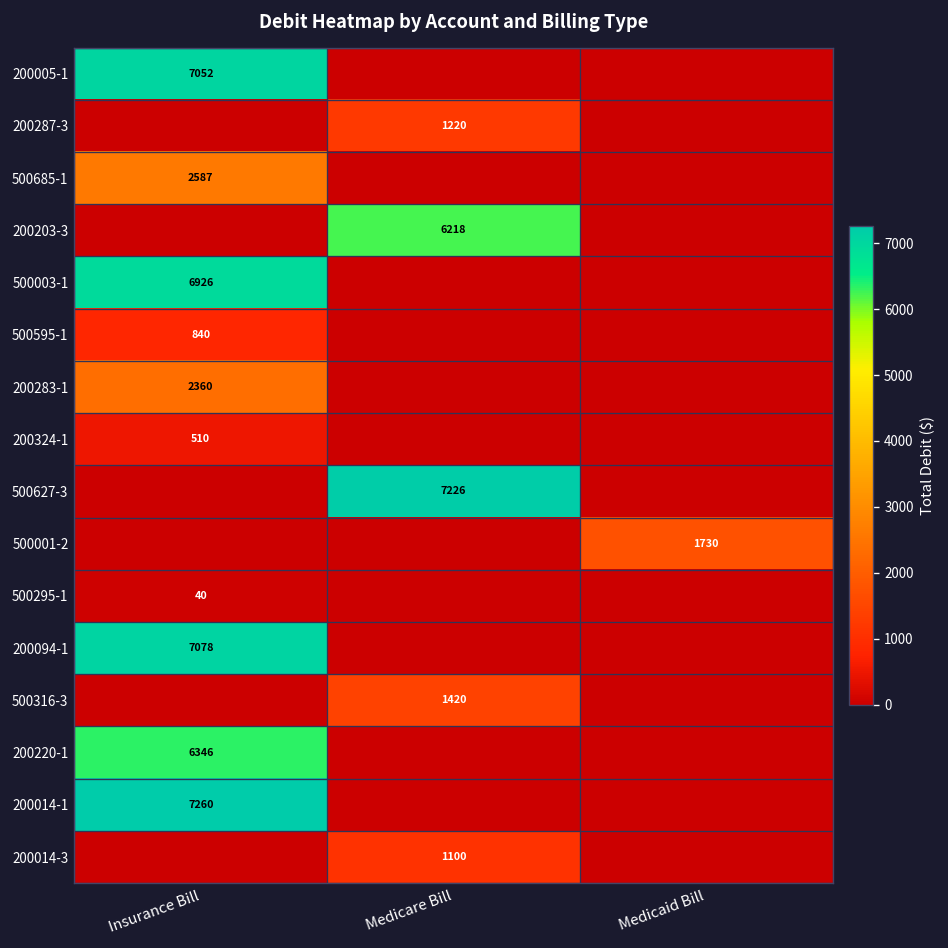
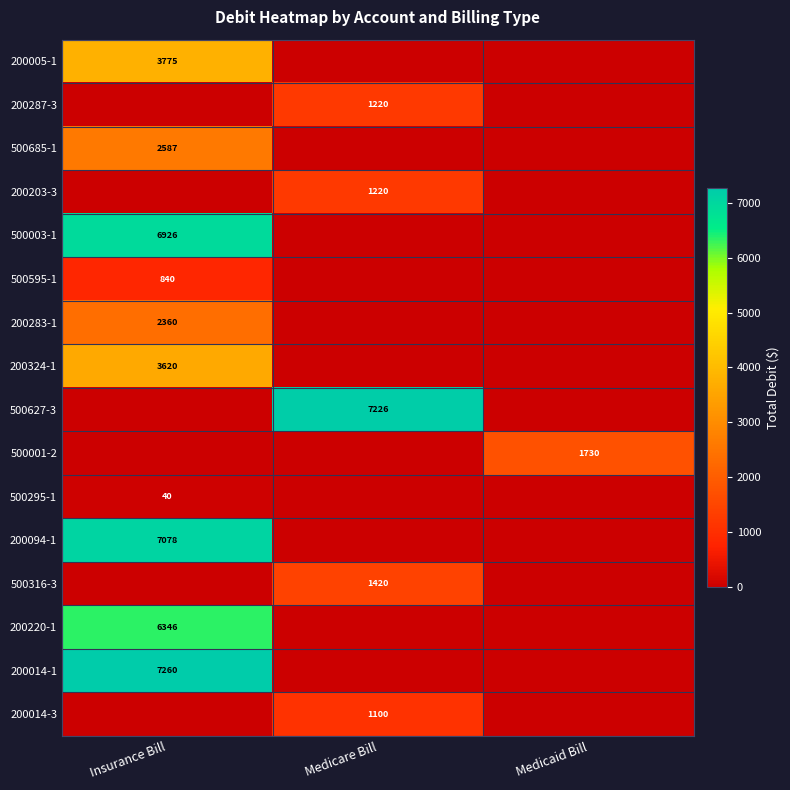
200005-1, Insurance Bill: 7052 -> 3775
200203-3, Medicare Bill: 6218 -> 1220
200324-1, Insurance Bill: 510 -> 3620
